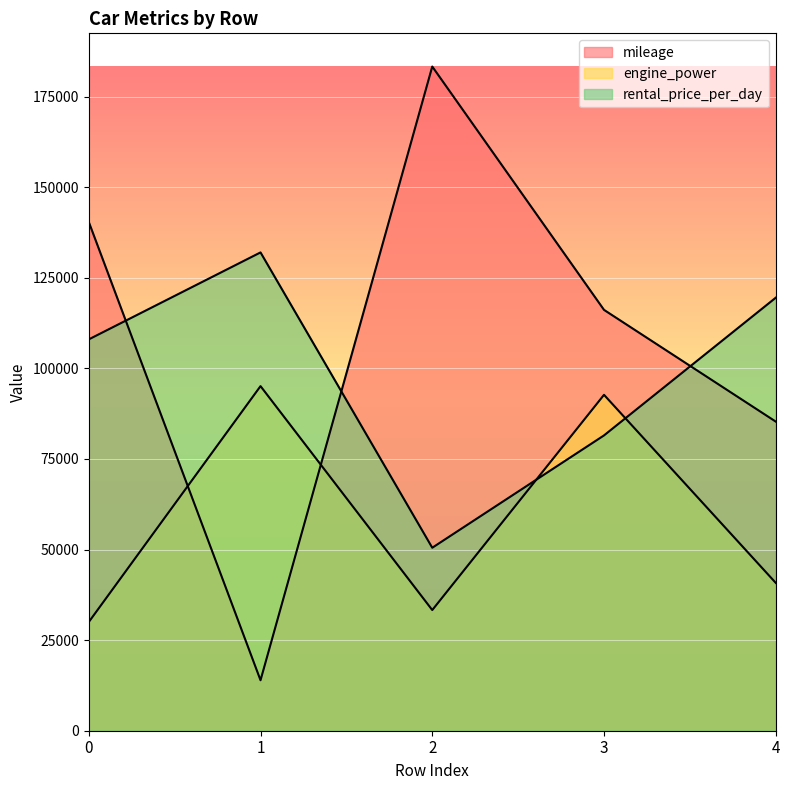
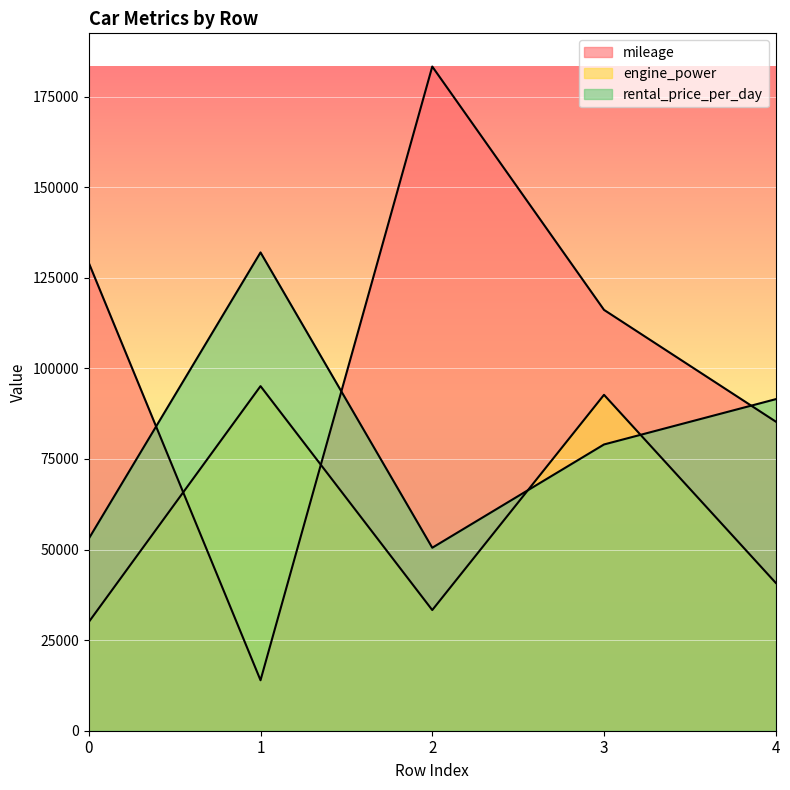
mileage, 0: 140000 -> 129000
rental_price_per_day, 0: 108000 -> 53000
rental_price_per_day, 3: 82000 -> 79000
rental_price_per_day, 4: 120000 -> 92000
